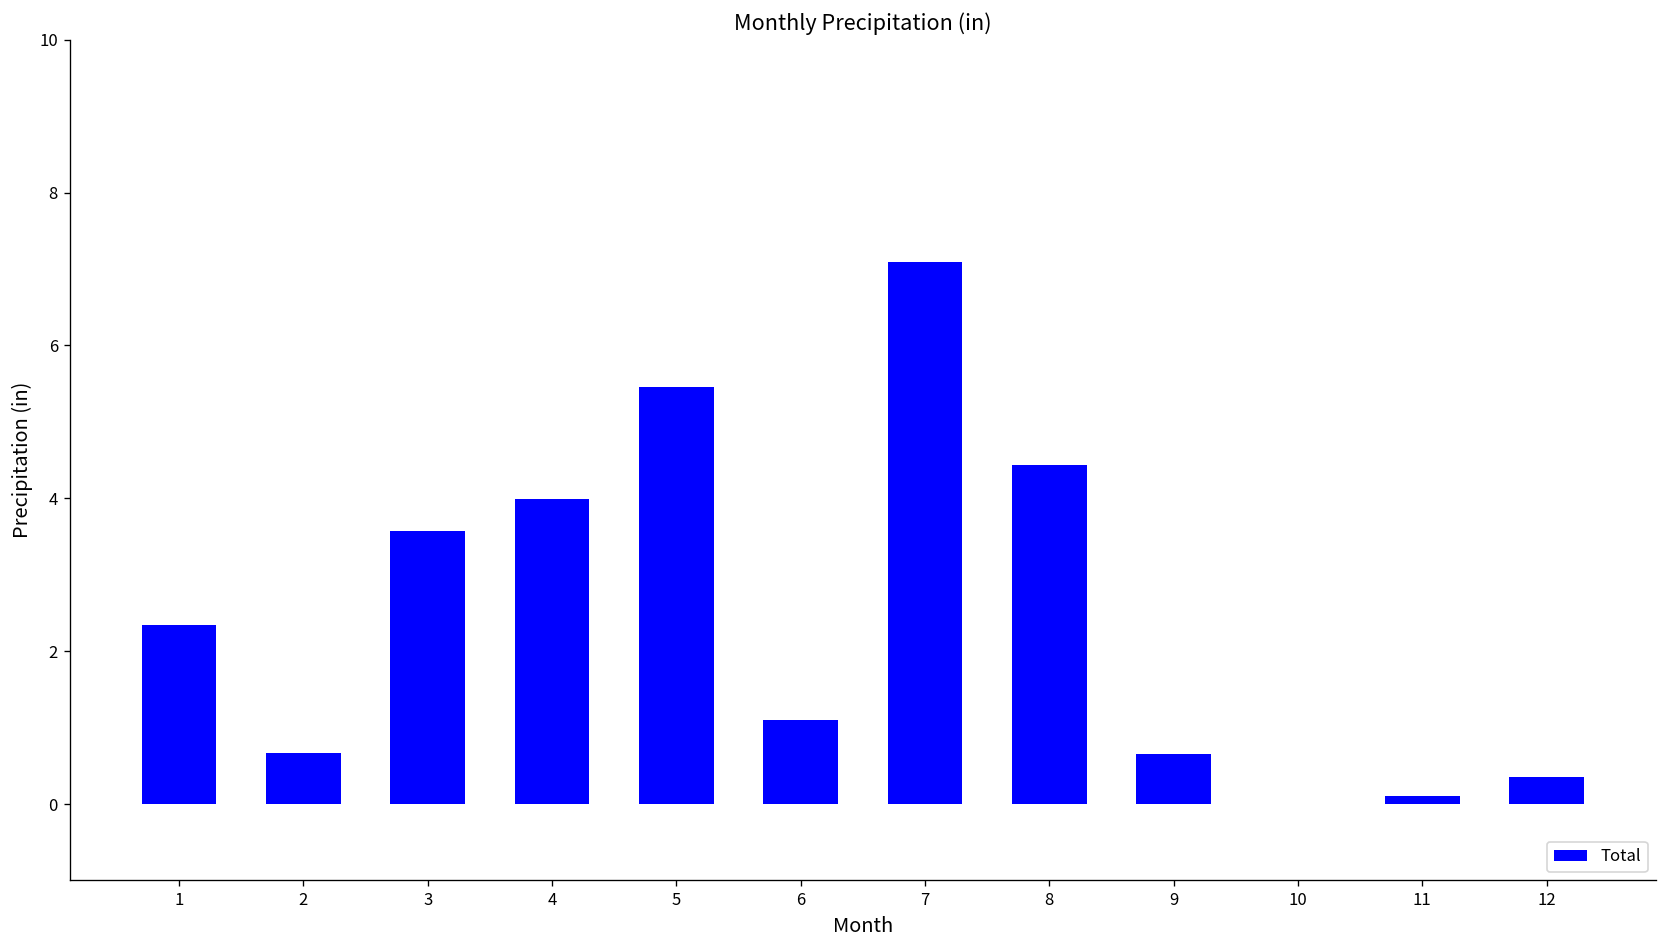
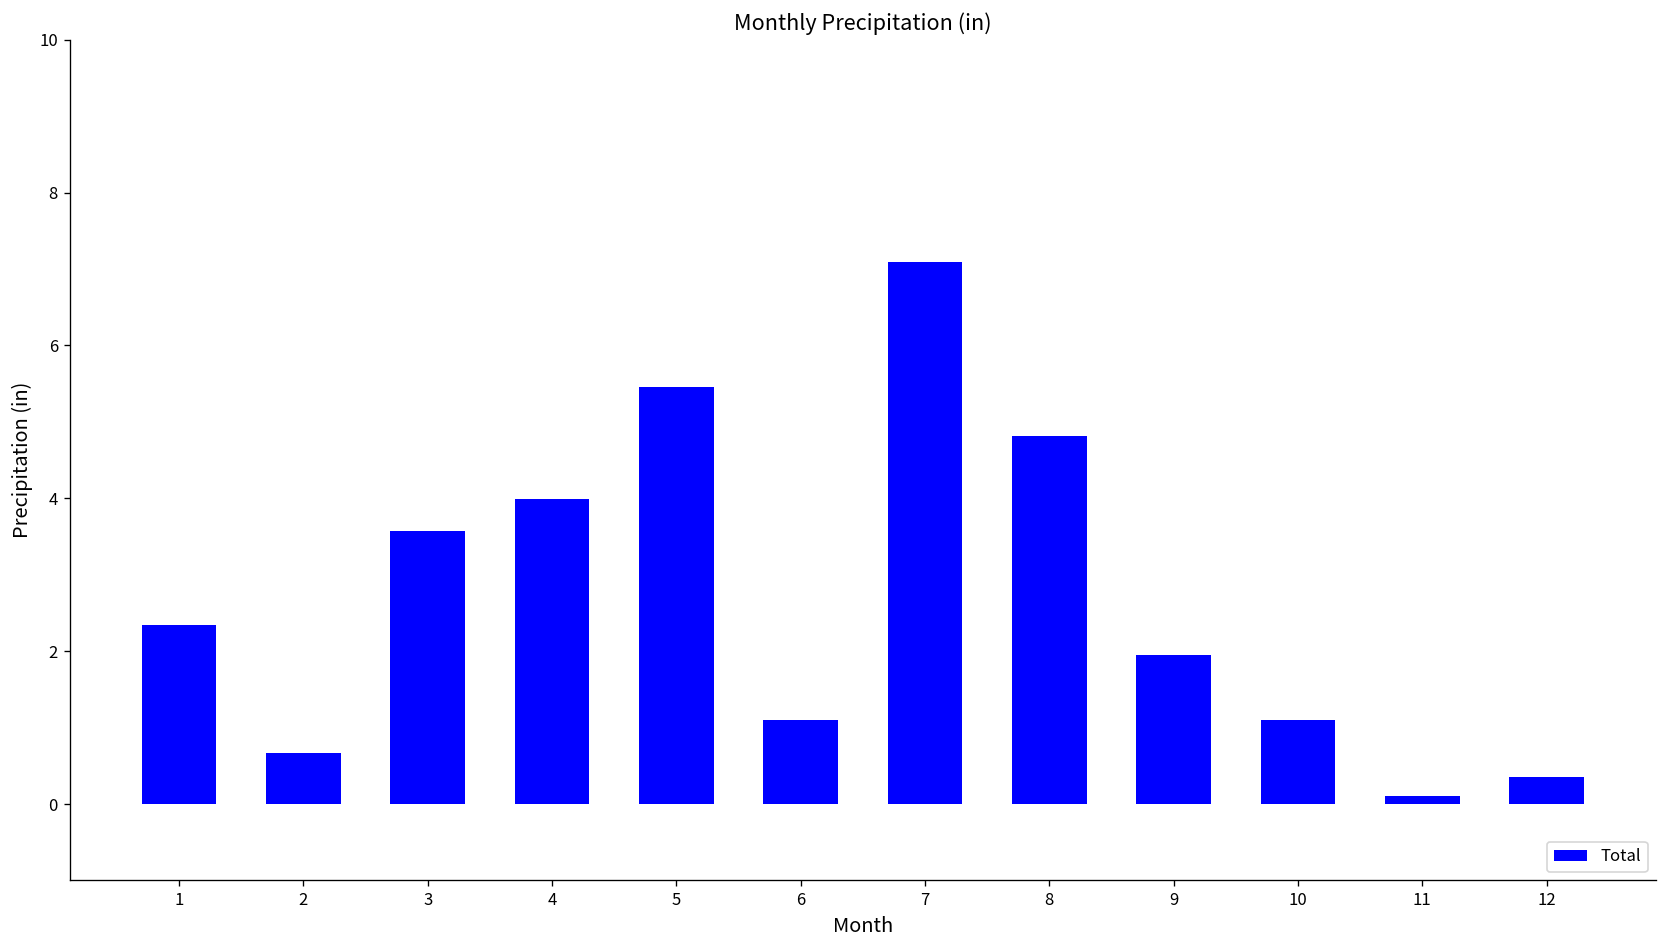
8: 4.4 -> 4.8
9: 0.7 -> 2.0
10: 0.0 -> 1.1
